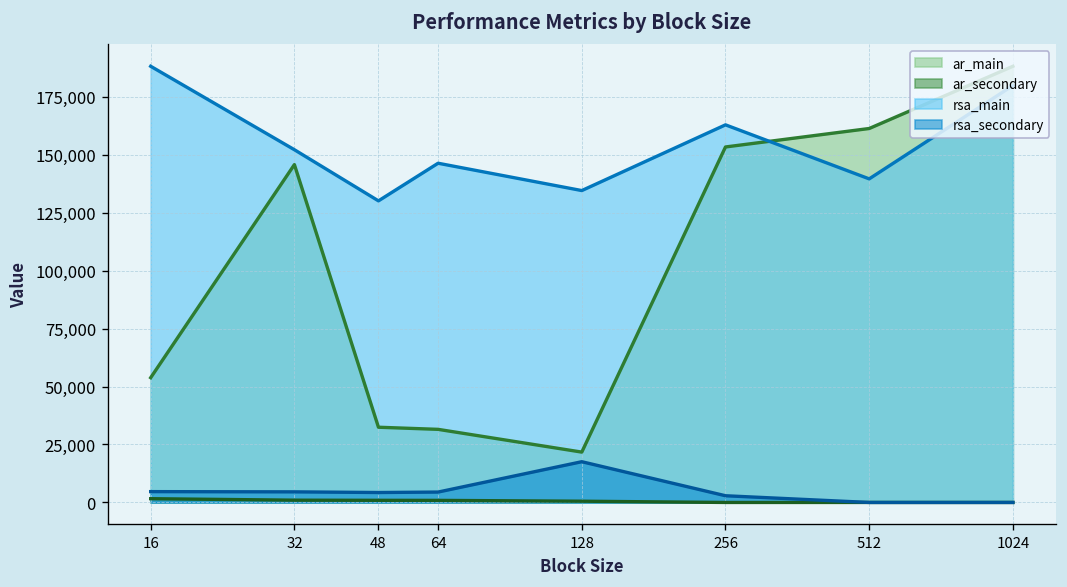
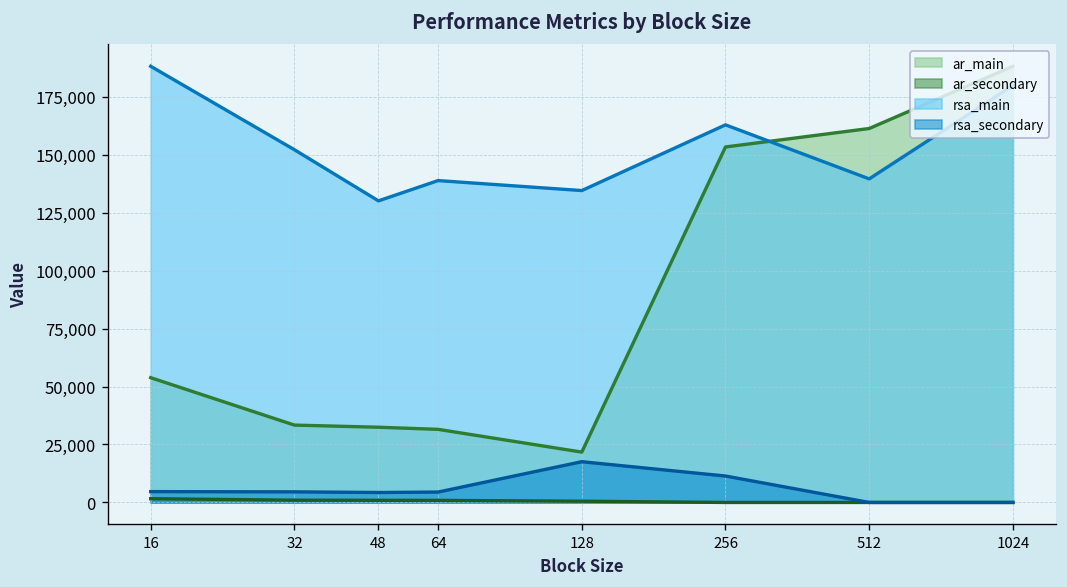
ar_main, 32: 146,000 -> 33,000
rsa_main, 64: 146,000 -> 139,000
rsa_secondary, 256: 3,000 -> 11,000
